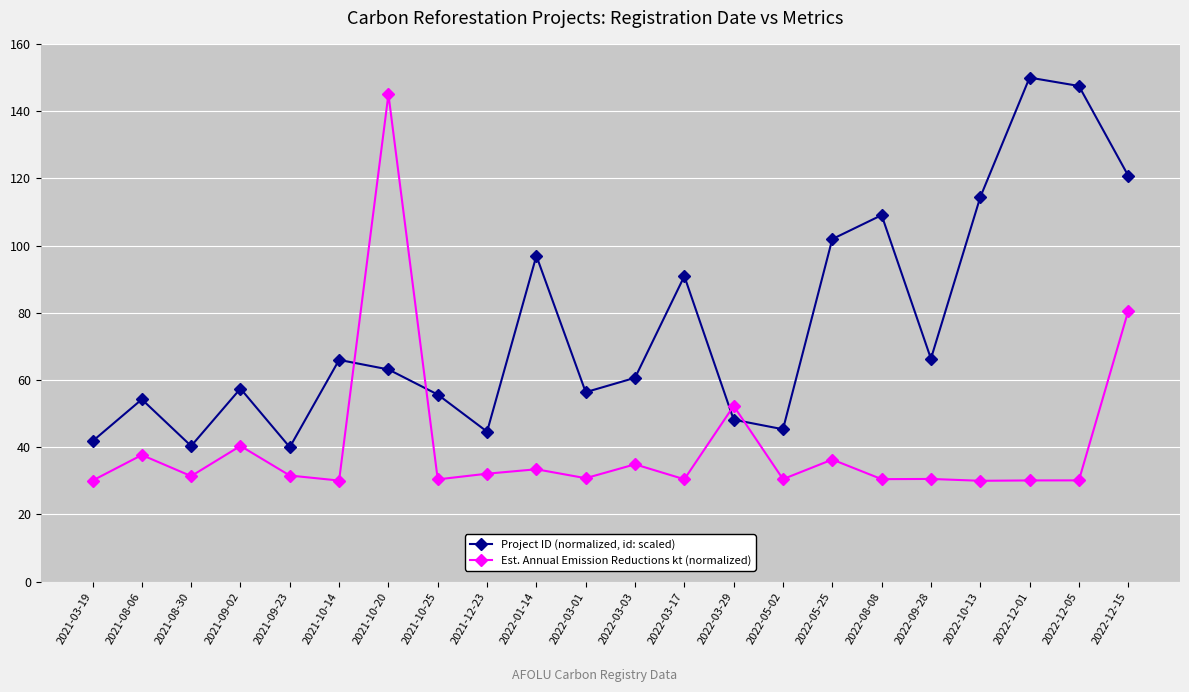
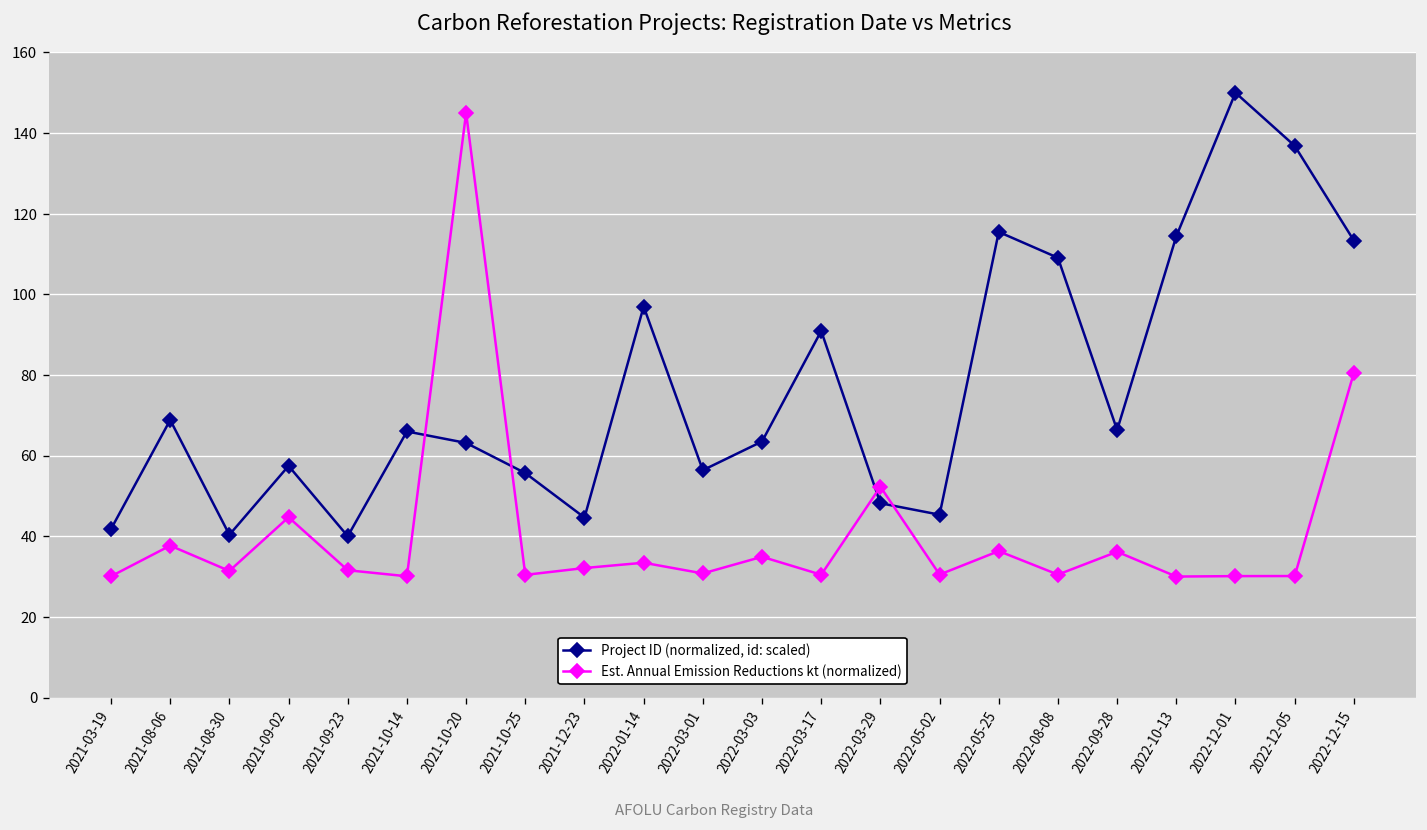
Project ID (normalized, id: scaled), 2021-08-06: 54 -> 69
Est. Annual Emission Reductions kt (normalized), 2021-09-02: 40 -> 45
Project ID (normalized, id: scaled), 2022-03-03: 61 -> 63
Project ID (normalized, id: scaled), 2022-05-25: 102 -> 115
Est. Annual Emission Reductions kt (normalized), 2022-09-28: 31 -> 36
Project ID (normalized, id: scaled), 2022-12-05: 148 -> 137
Project ID (normalized, id: scaled), 2022-12-15: 121 -> 113
